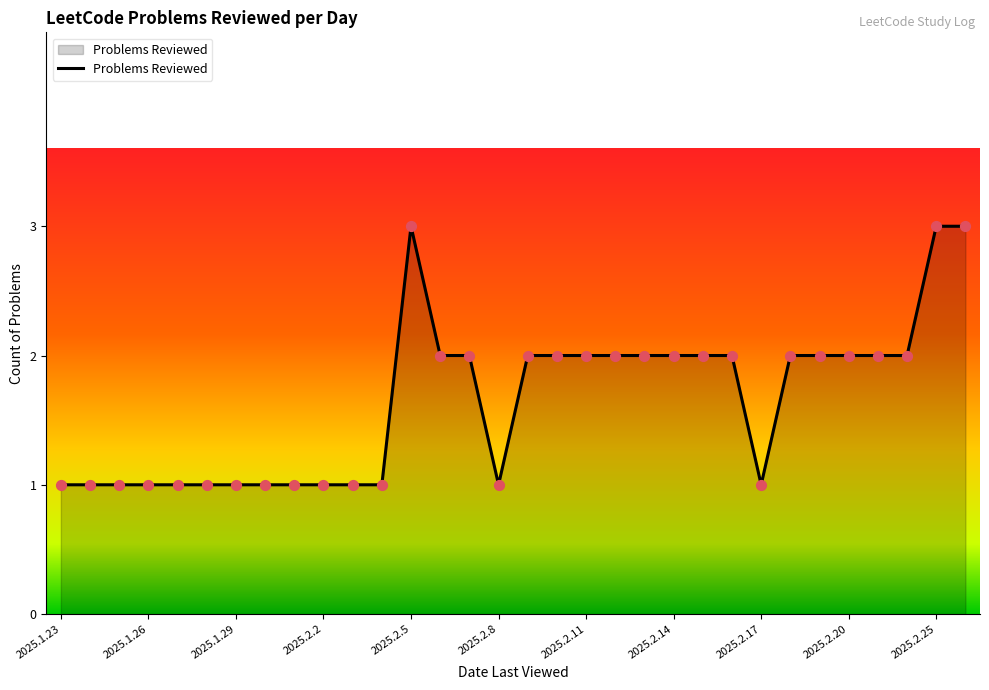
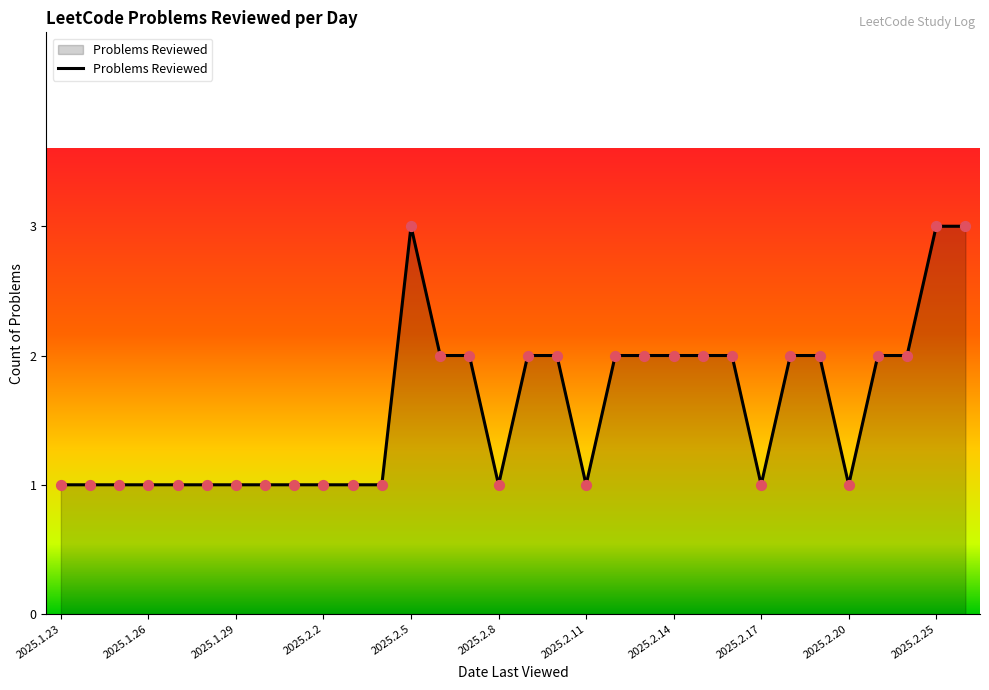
2025.2.11: 2 -> 1
2025.2.20: 2 -> 1
